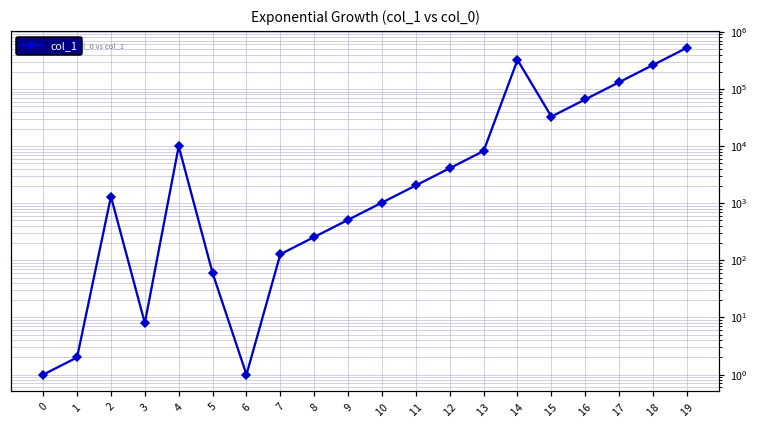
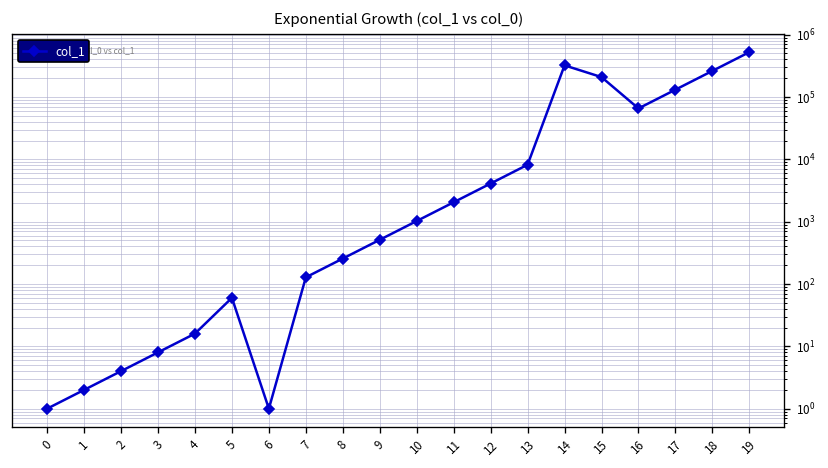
2: 1300 -> 4
4: 10000 -> 16
15: 30000 -> 210000
